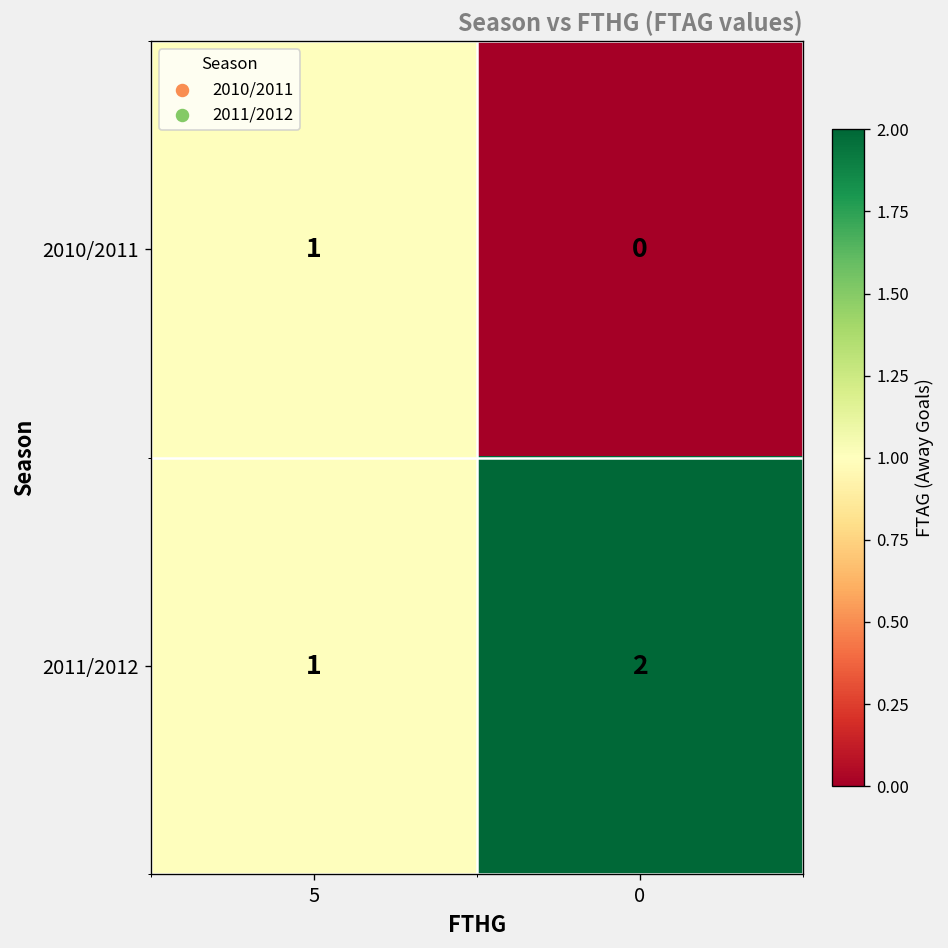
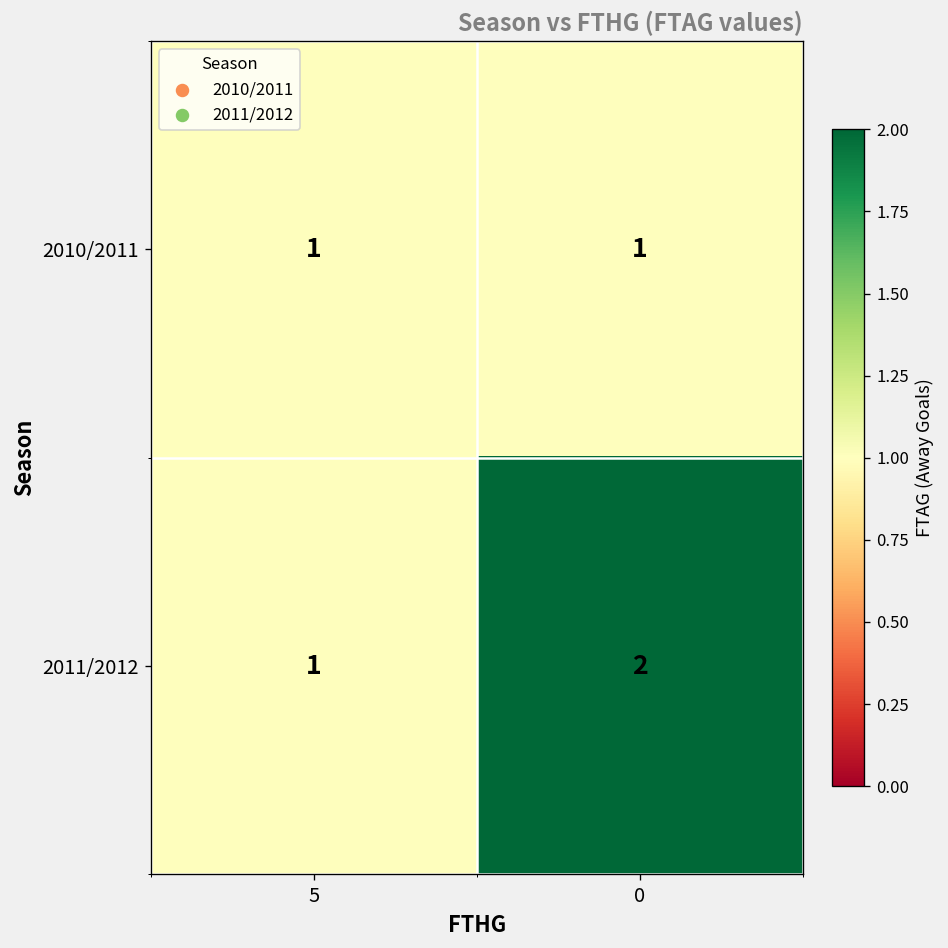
2010/2011, 0: 0 -> 1
